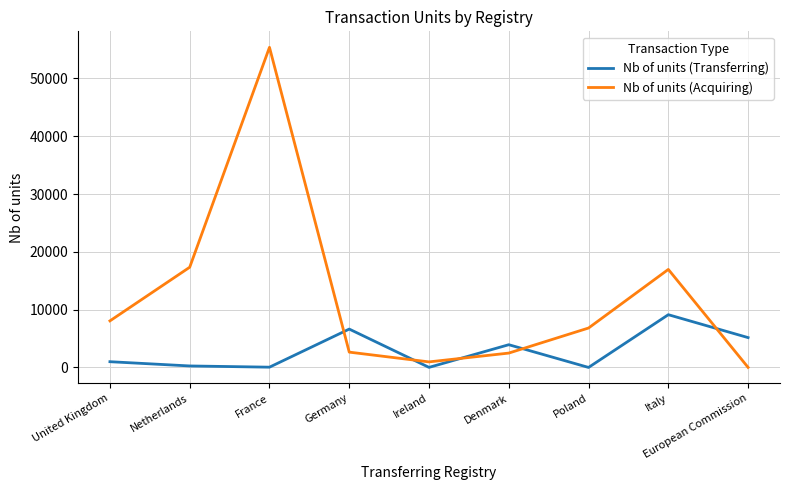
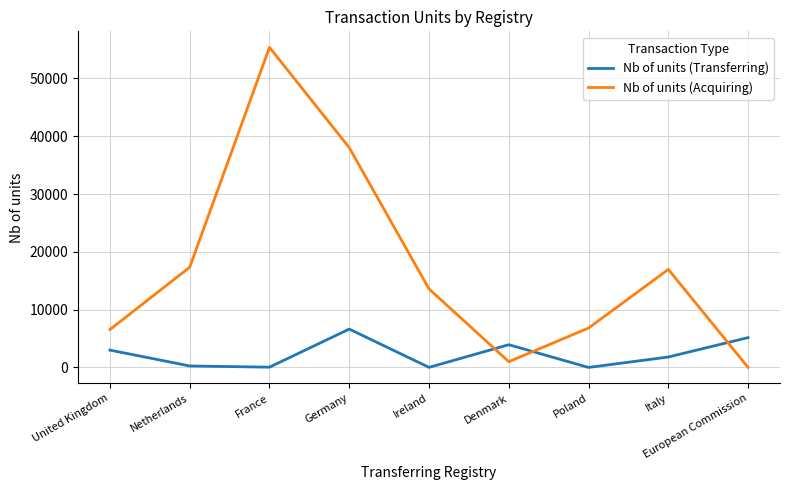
Nb of units (Transferring), United Kingdom: 1000 -> 3000
Nb of units (Acquiring), United Kingdom: 8000 -> 7000
Nb of units (Acquiring), Germany: 3000 -> 38000
Nb of units (Acquiring), Ireland: 1000 -> 14000
Nb of units (Acquiring), Denmark: 2000 -> 1000
Nb of units (Transferring), Italy: 9000 -> 2000
